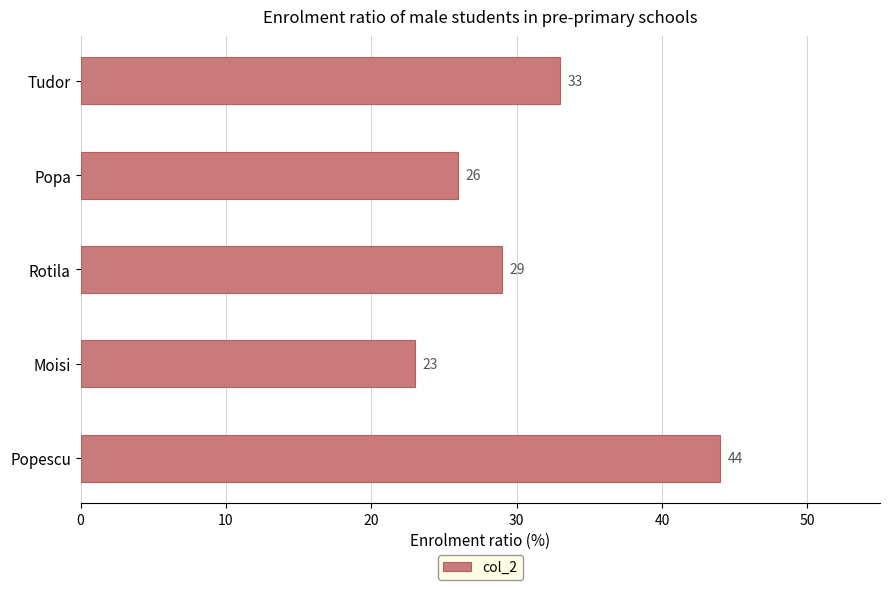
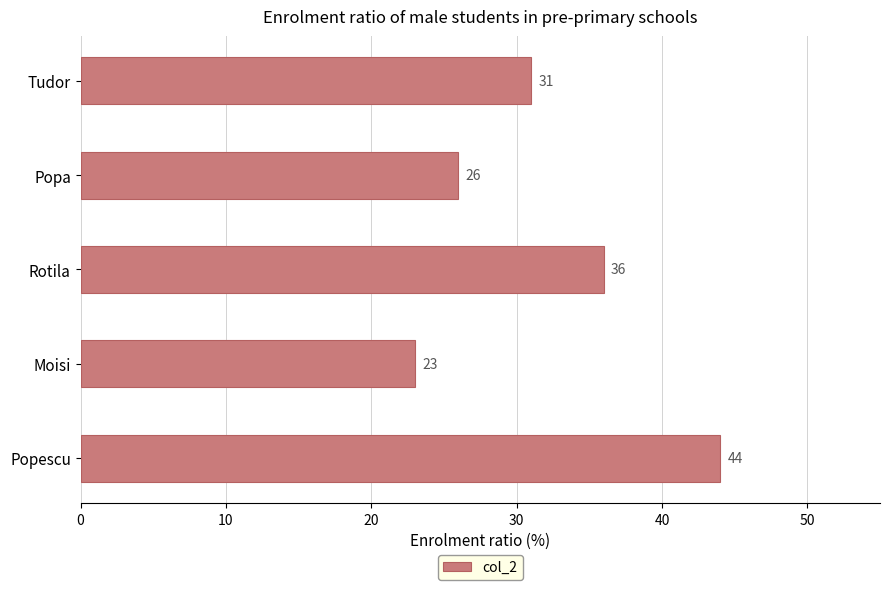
Tudor: 33 -> 31
Rotila: 29 -> 36
